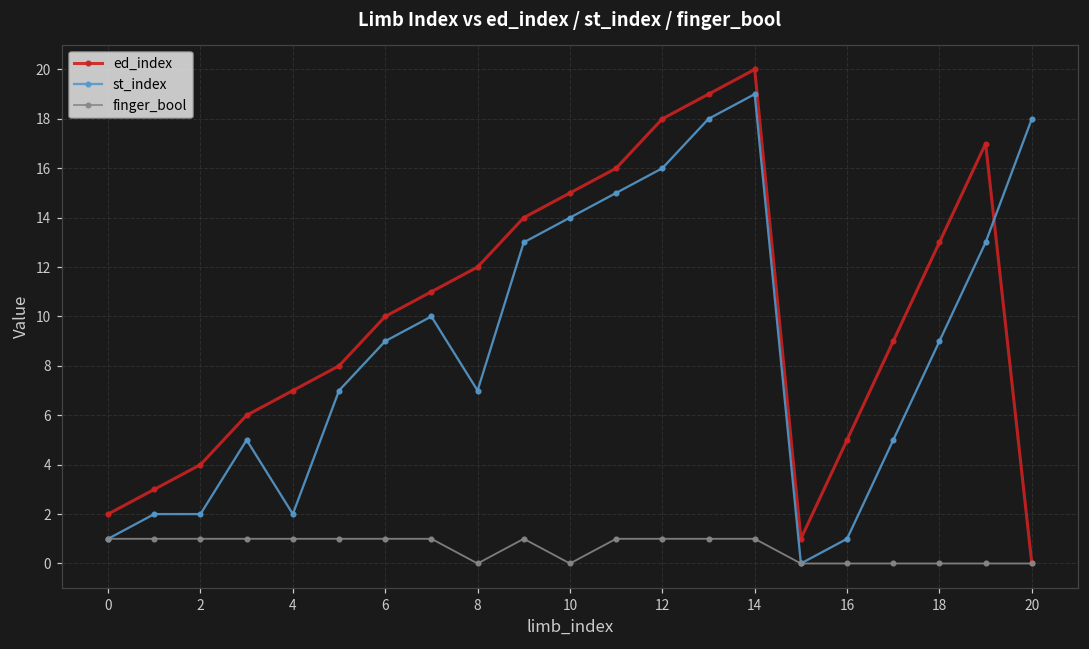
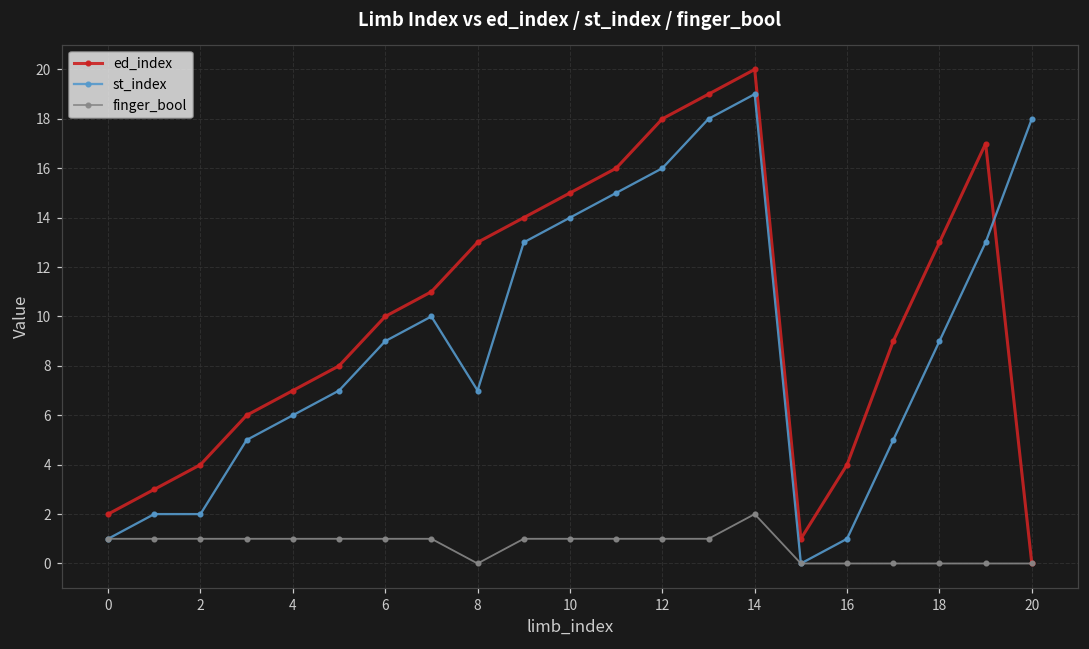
st_index, 4: 2 -> 6
ed_index, 8: 12 -> 13
finger_bool, 10: 0 -> 1
finger_bool, 14: 1 -> 2
ed_index, 16: 5 -> 4
